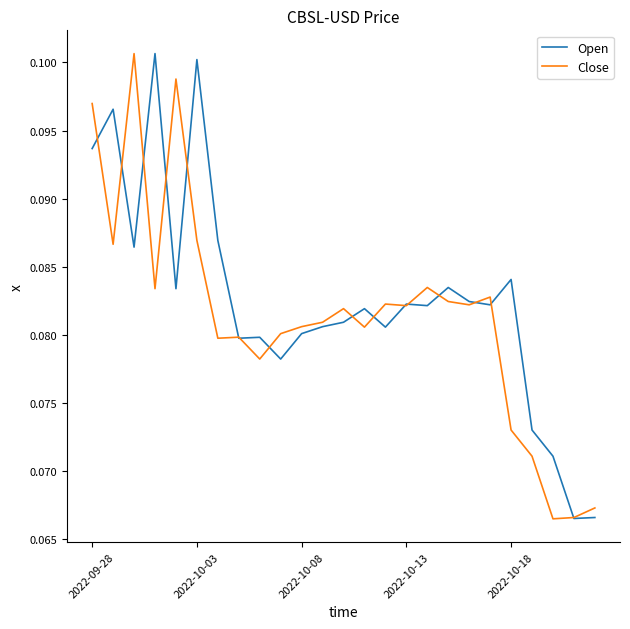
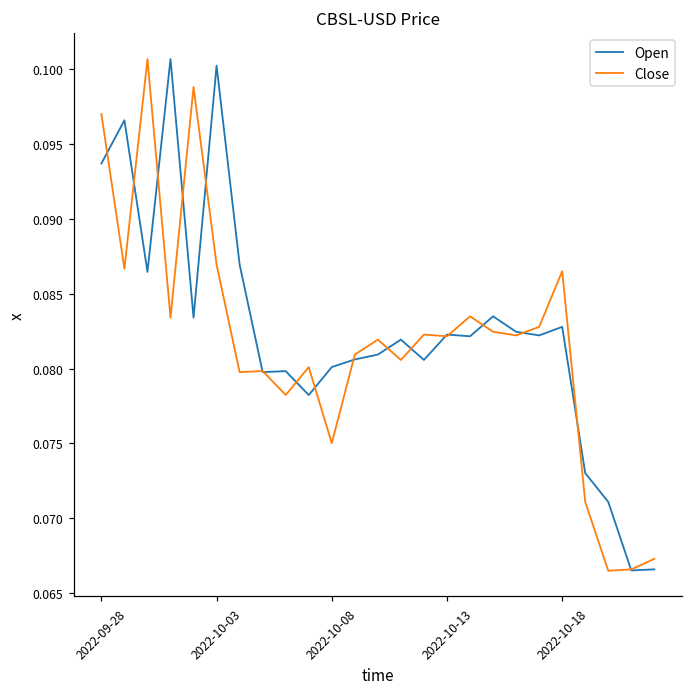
Close, 2022-10-08: 0.0806 -> 0.0750
Open, 2022-10-18: 0.0841 -> 0.0828
Close, 2022-10-18: 0.0730 -> 0.0865
